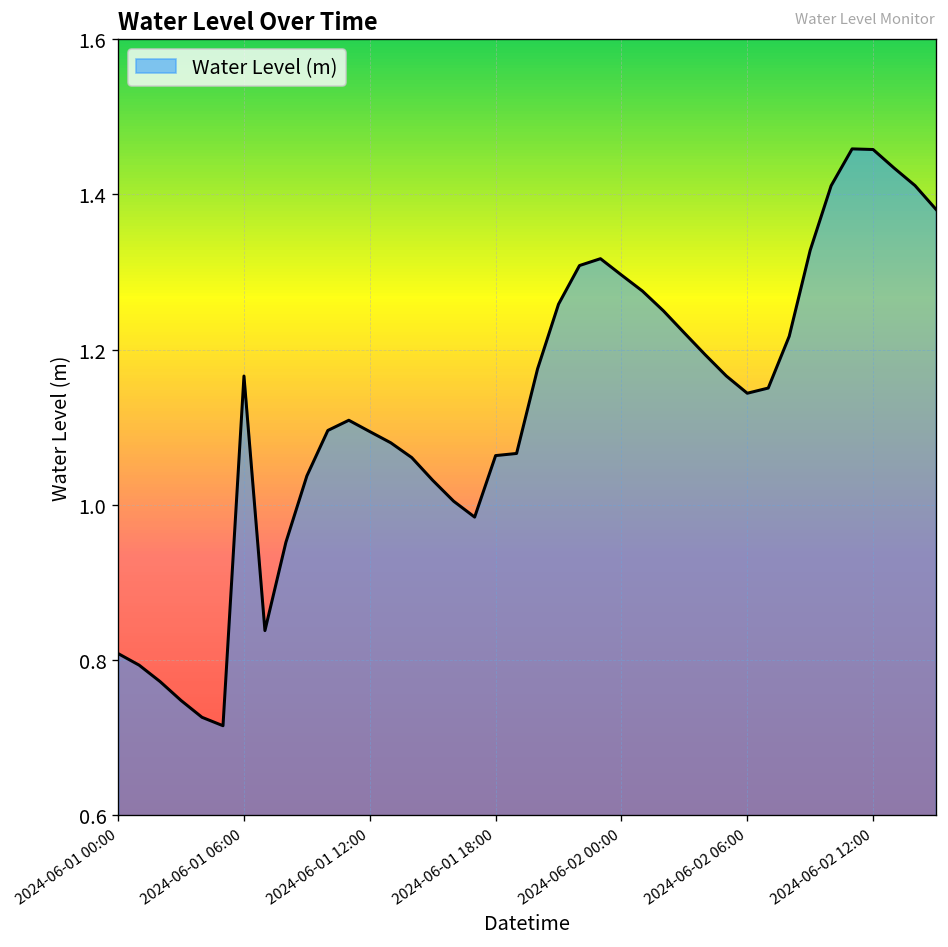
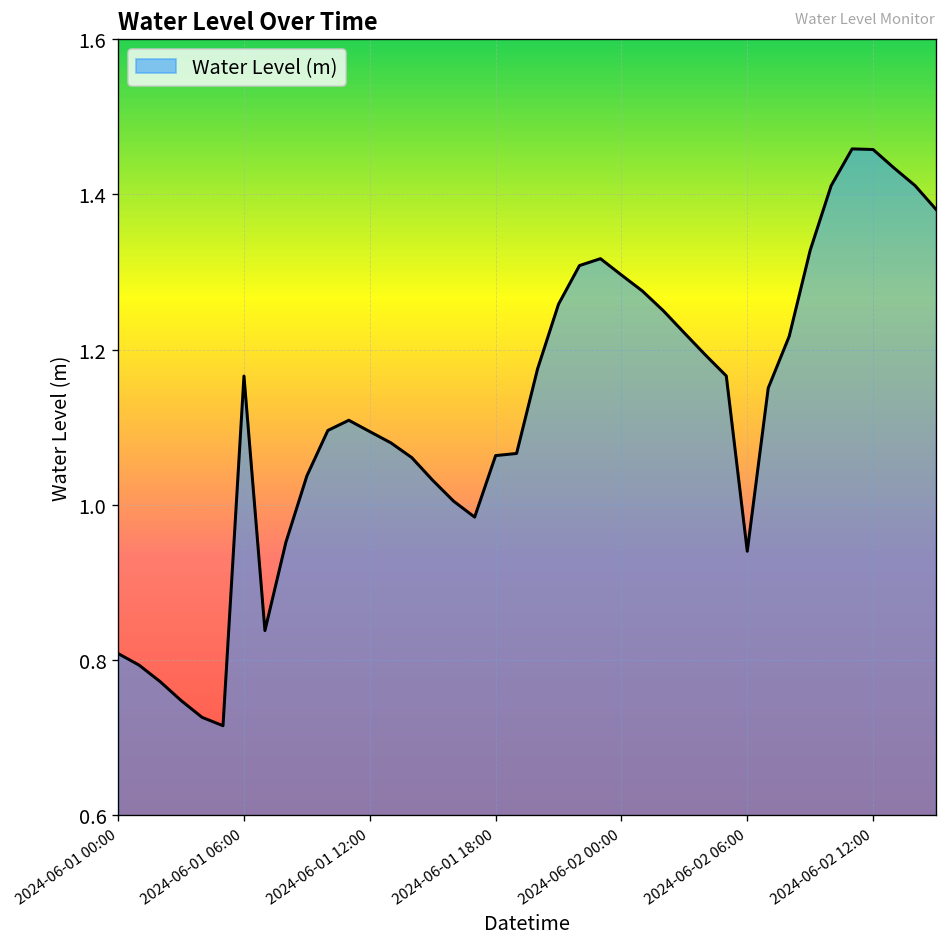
2024-06-02 06:00: 1.14 -> 0.94
